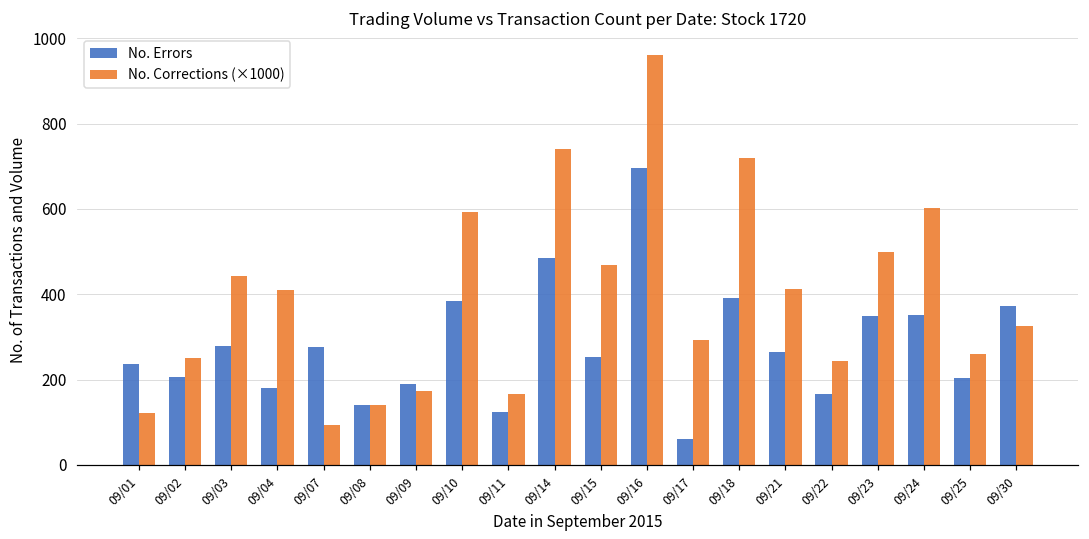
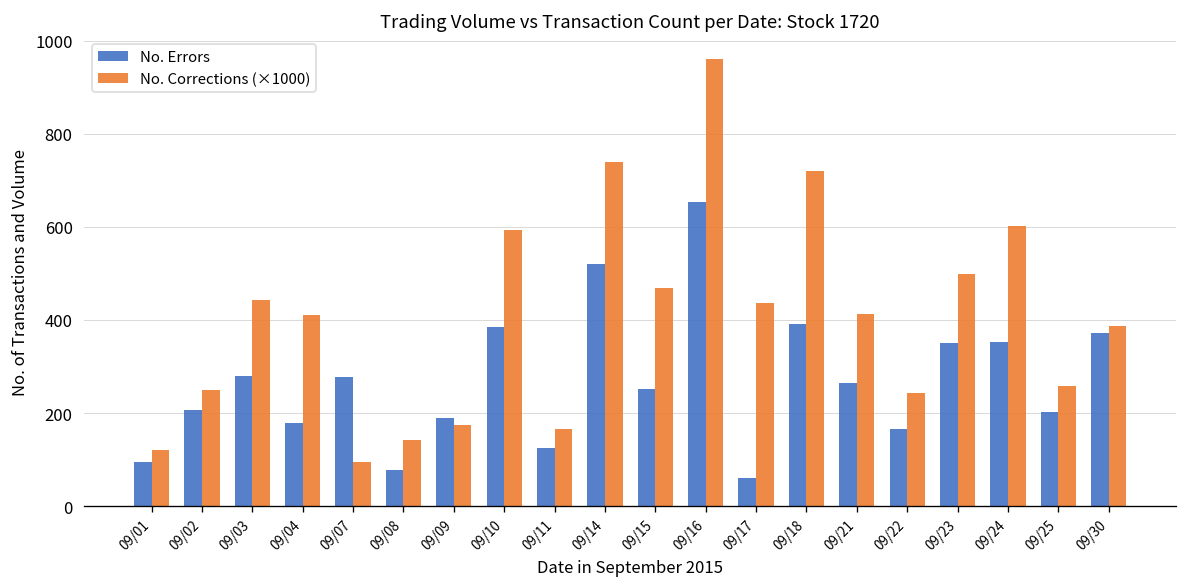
No. Errors, 09/01: 240 -> 90
No. Errors, 09/08: 140 -> 80
No. Errors, 09/14: 480 -> 520
No. Errors, 09/16: 700 -> 650
No. Corrections (×1000), 09/17: 290 -> 440
No. Corrections (×1000), 09/30: 330 -> 390
